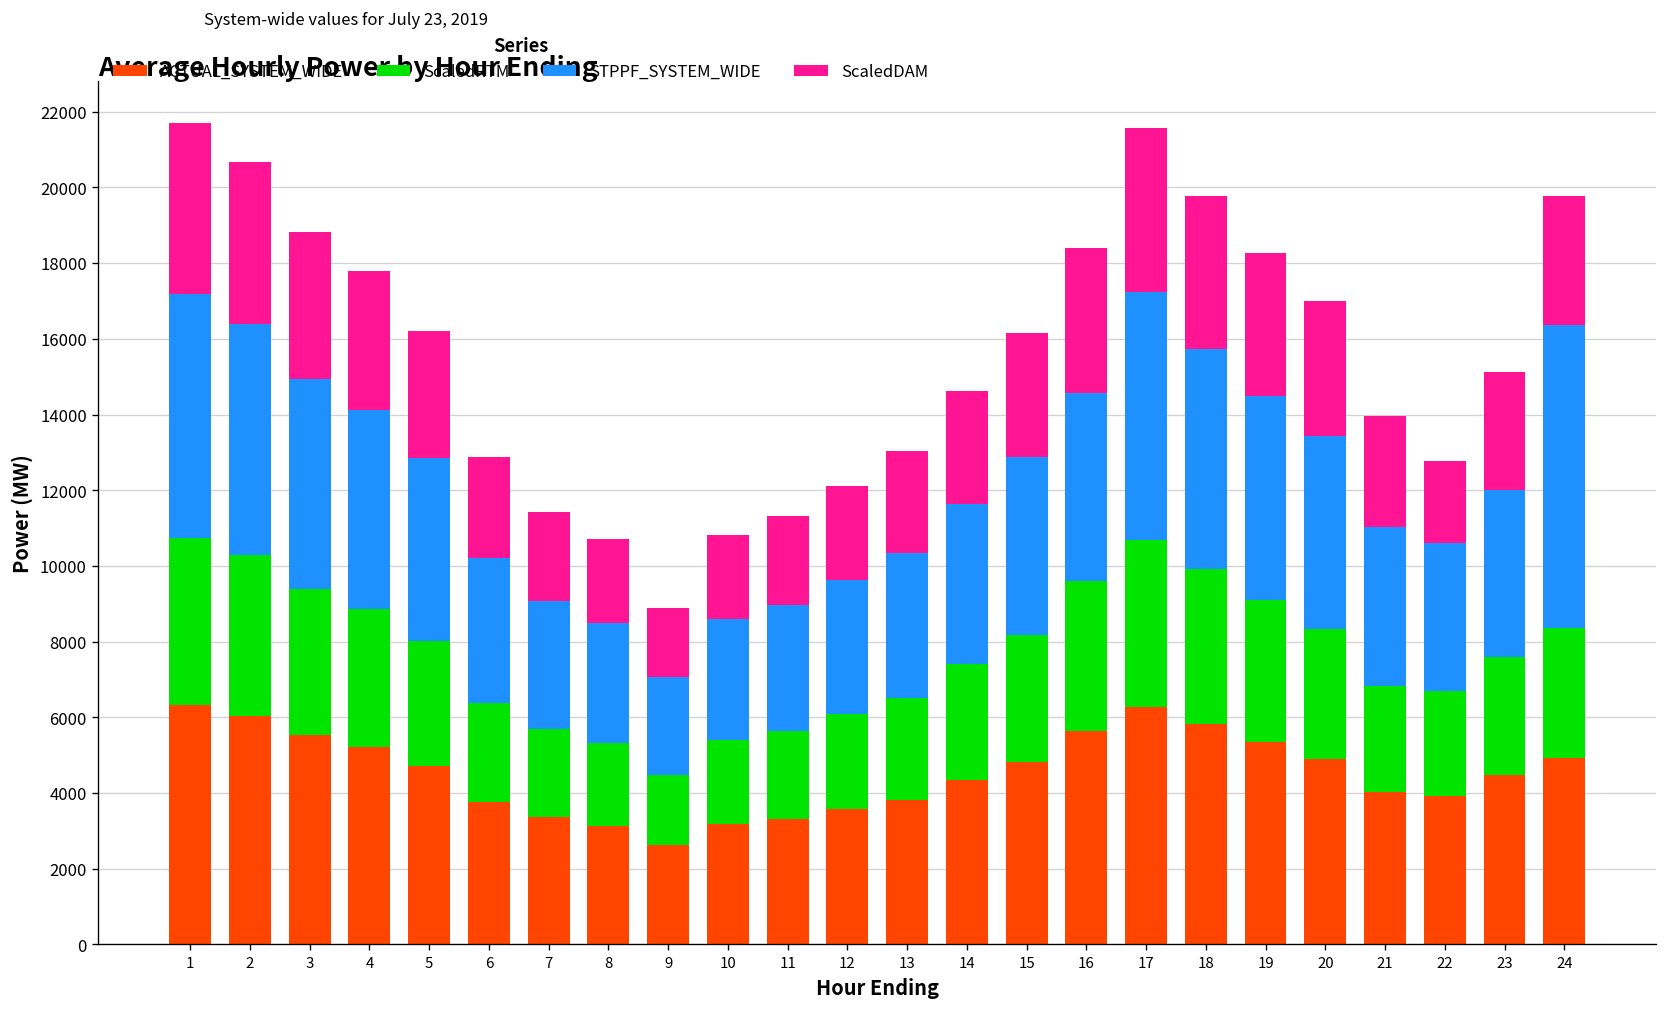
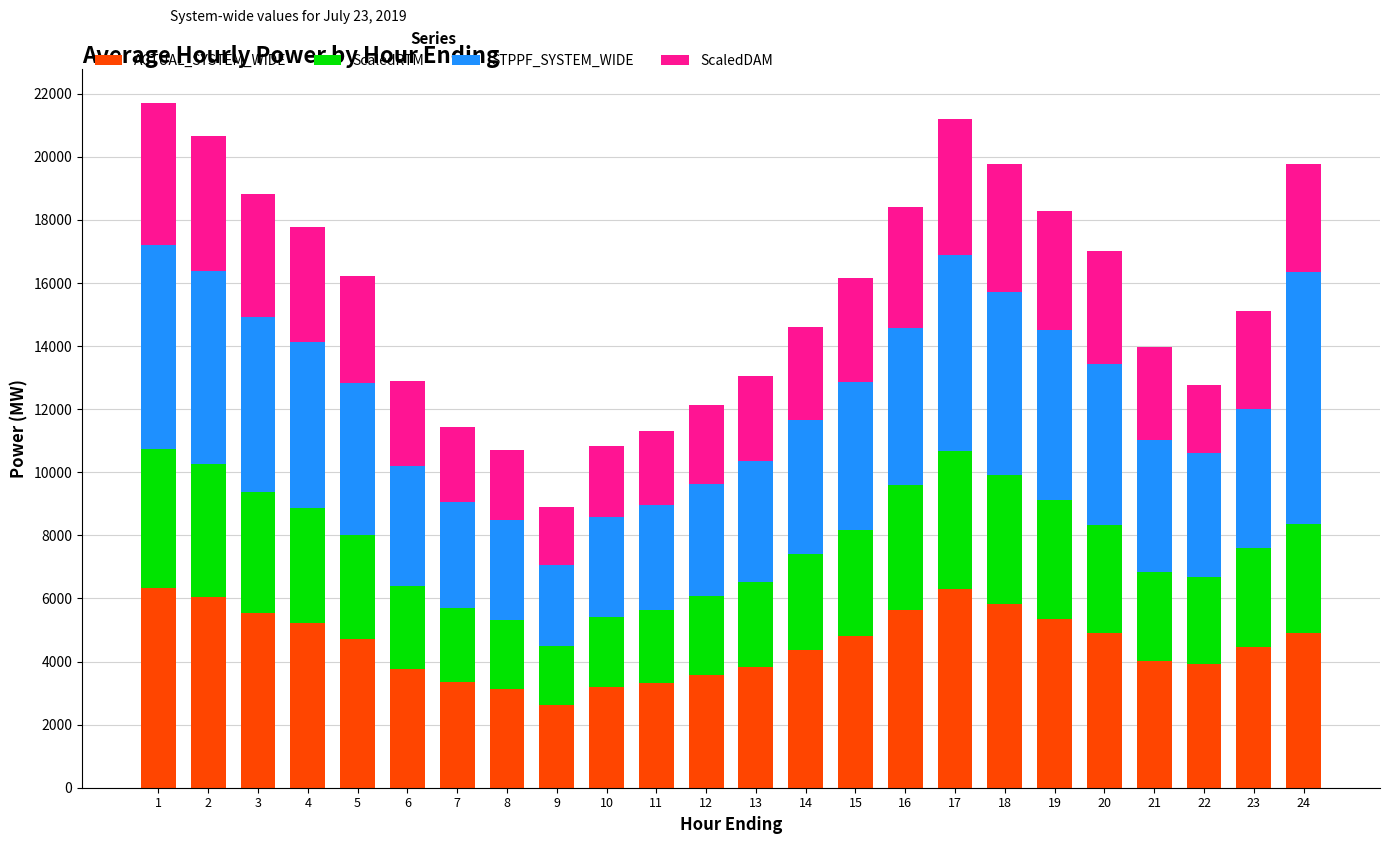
STPPF_SYSTEM_WIDE, 17: 6600 -> 6200
